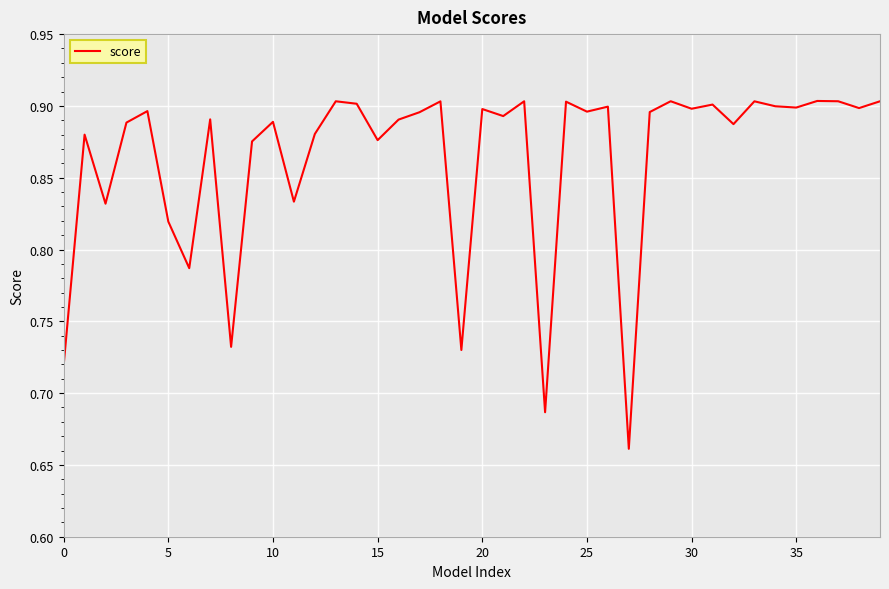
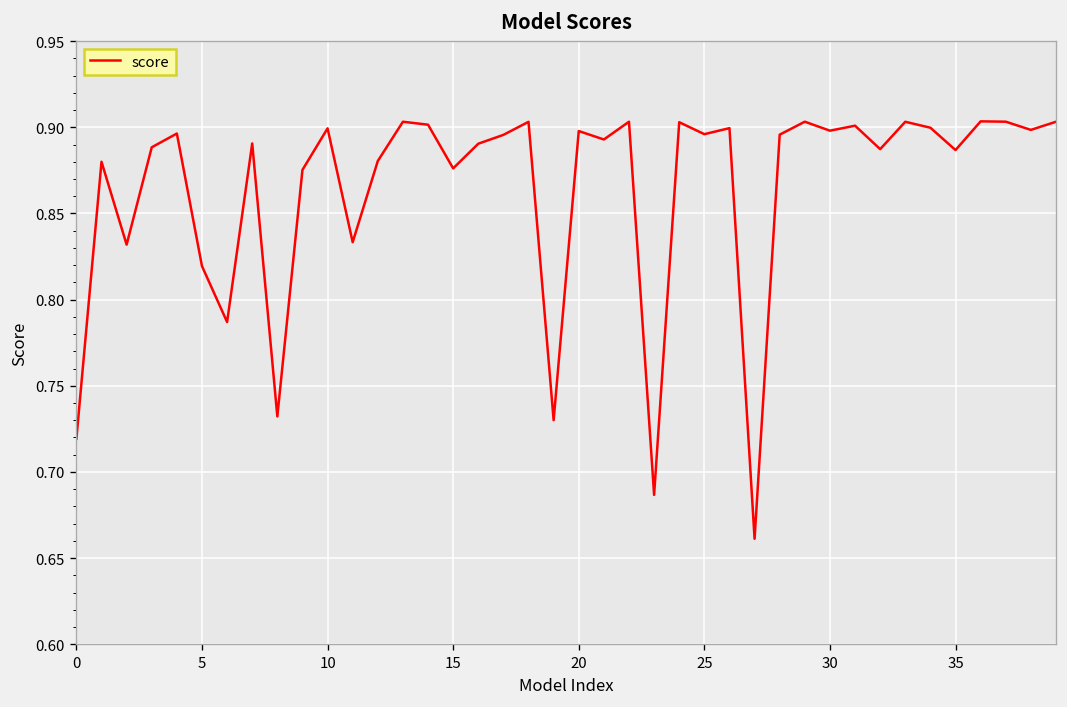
10: 0.889 -> 0.899
35: 0.899 -> 0.887
